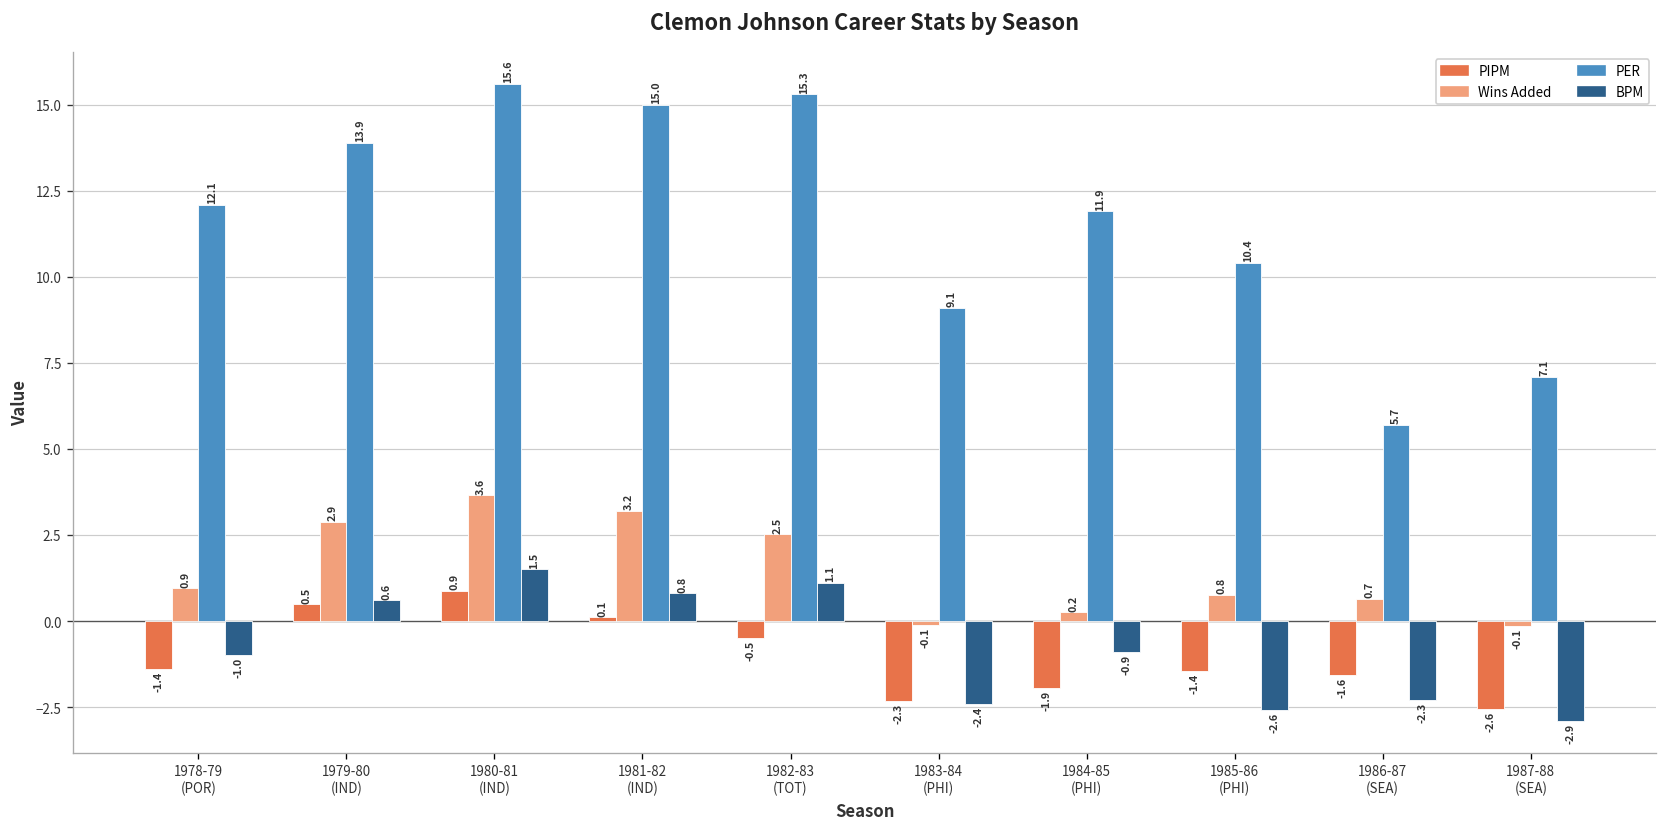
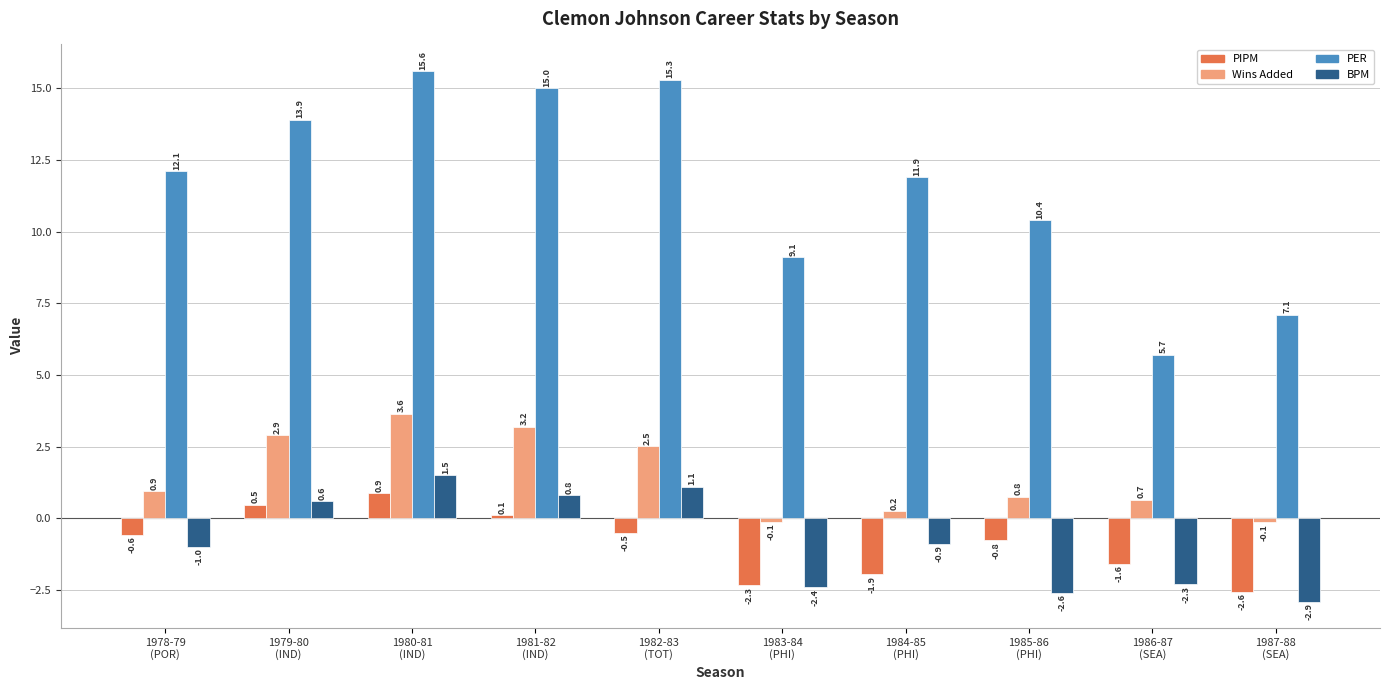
PIPM, 1978-79 (POR): -1.4 -> -0.6
PIPM, 1985-86 (PHI): -1.4 -> -0.8
